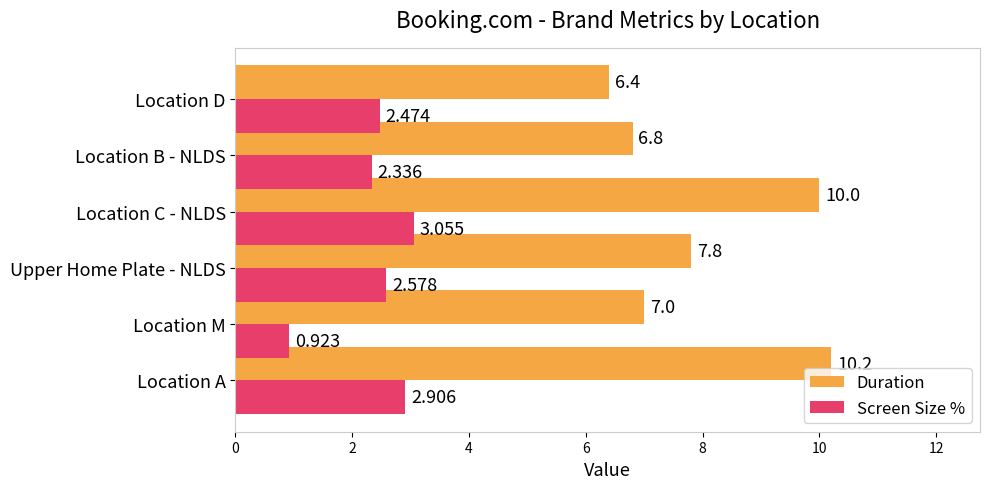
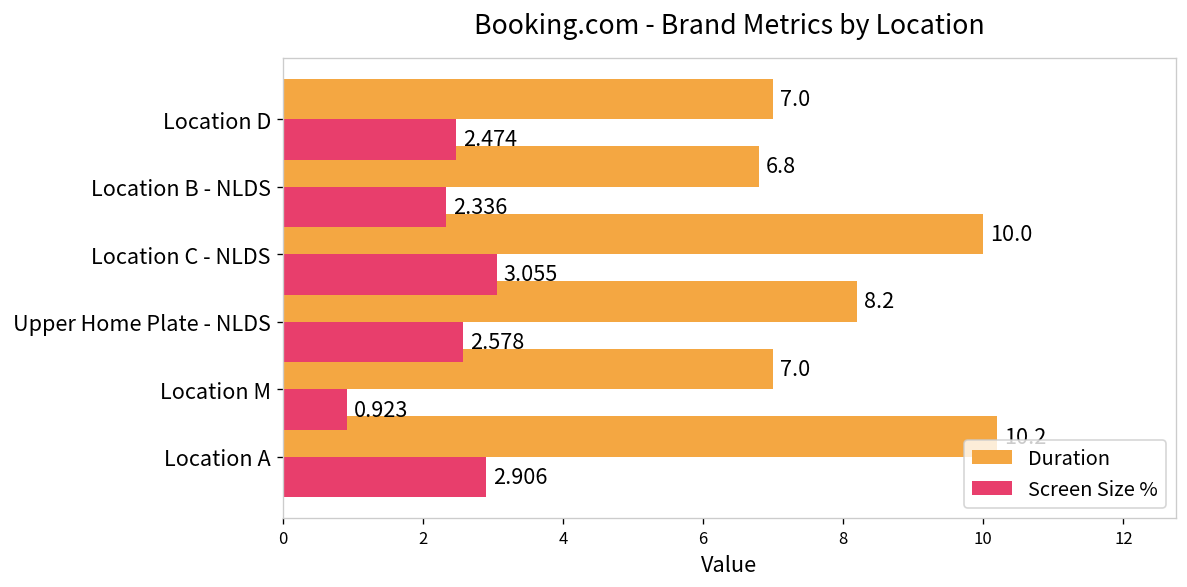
Duration, Location D: 6.4 -> 7.0
Duration, Upper Home Plate - NLDS: 7.8 -> 8.2
